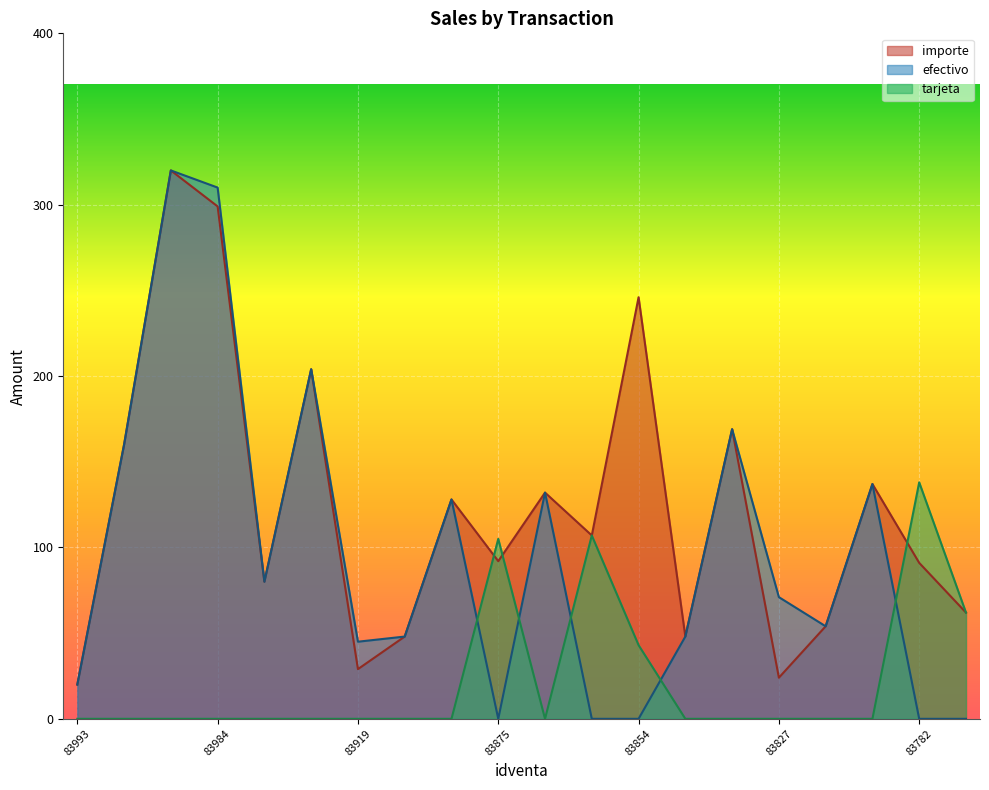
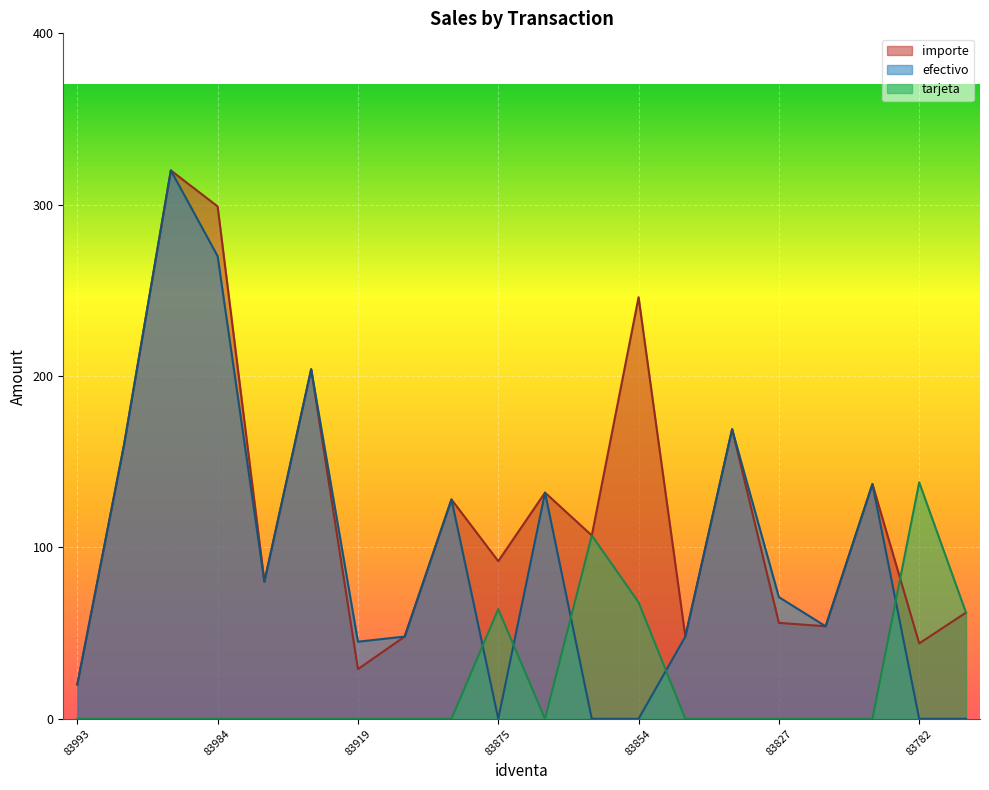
efectivo, 83984: 310 -> 270
tarjeta, 83875: 105 -> 64
tarjeta, 83854: 43 -> 68
importe, 83827: 24 -> 56
importe, 83782: 91 -> 44
